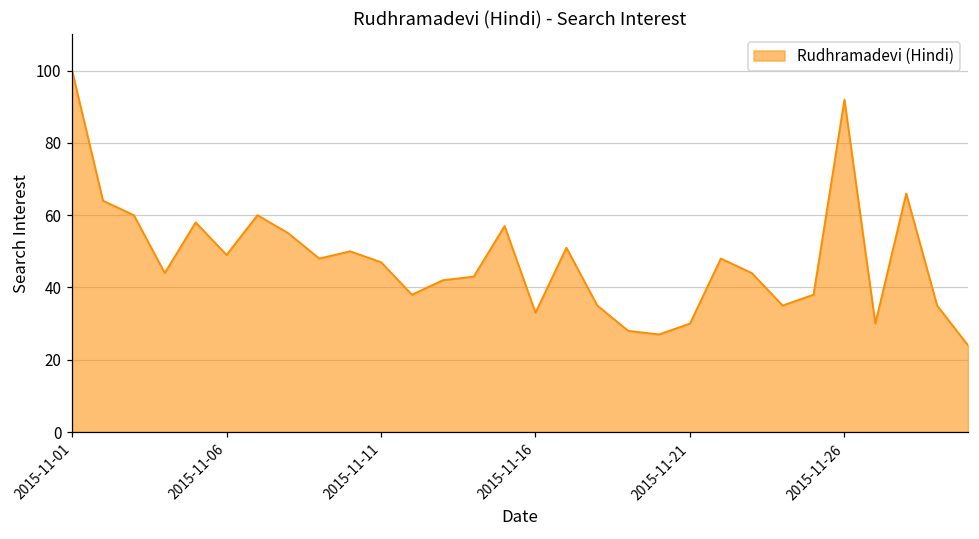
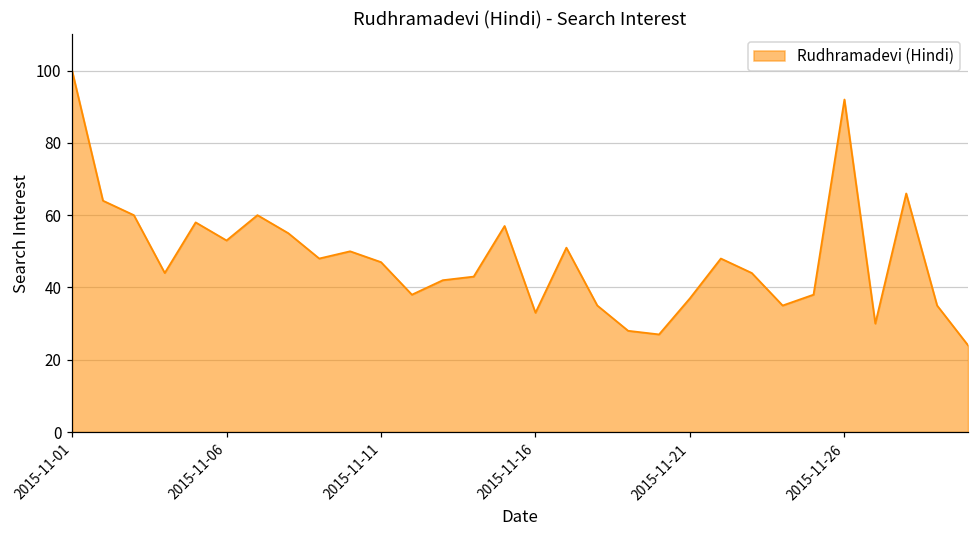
2015-11-06: 49 -> 53
2015-11-21: 30 -> 37
